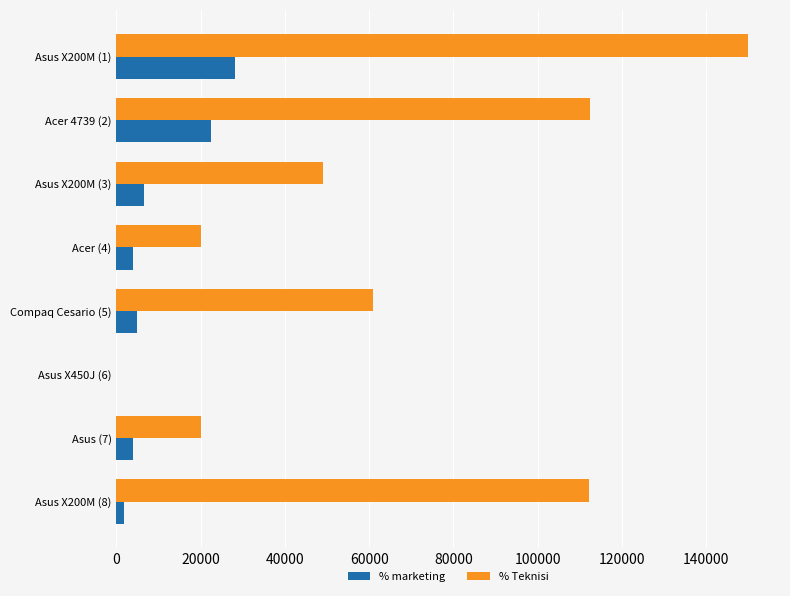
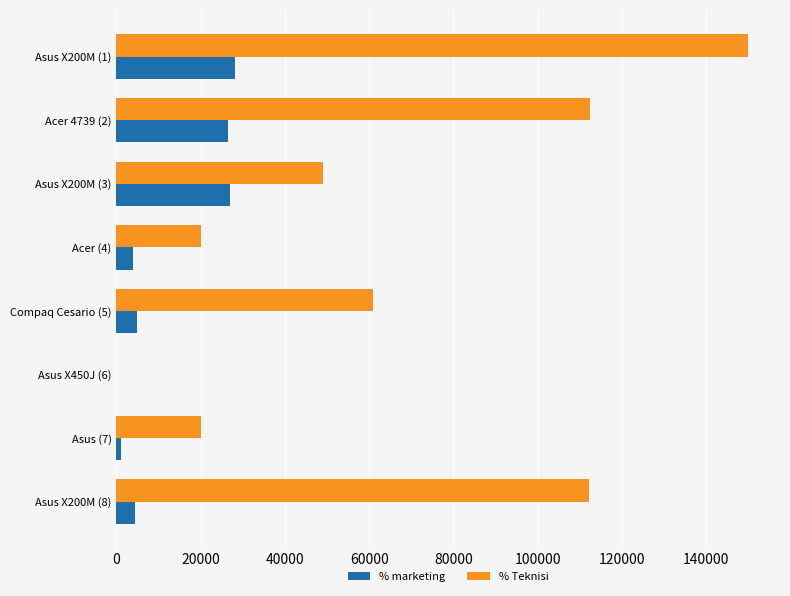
% marketing, Acer 4739 (2): 23000 -> 26000
% marketing, Asus X200M (3): 7000 -> 27000
% marketing, Asus (7): 4000 -> 1000
% marketing, Asus X200M (8): 2000 -> 5000
